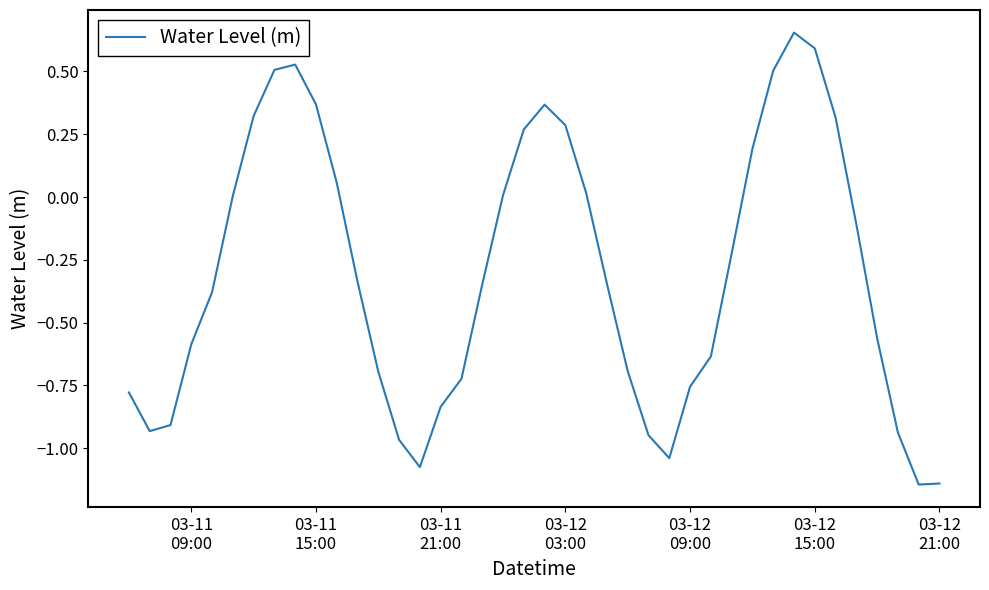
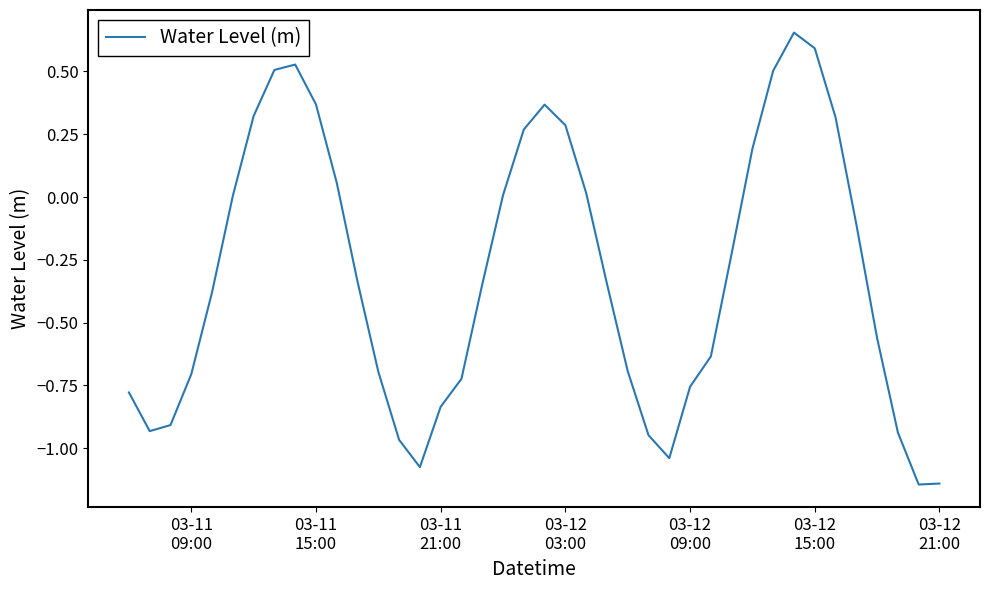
03-11 09:00: -0.59 -> -0.71
